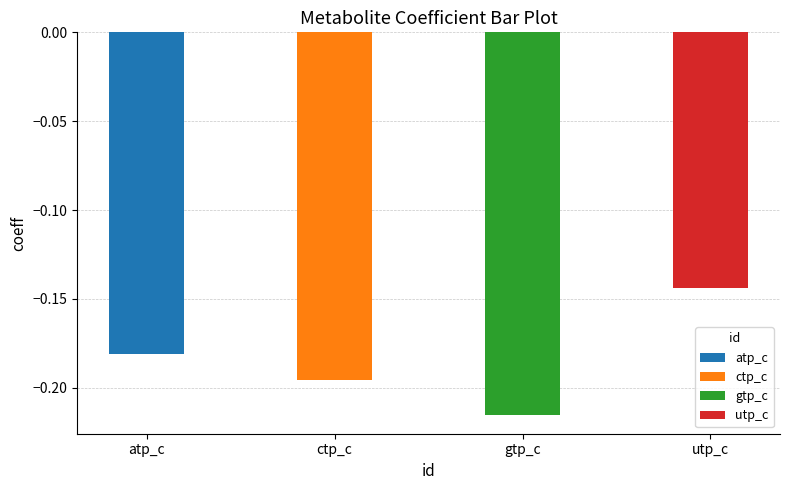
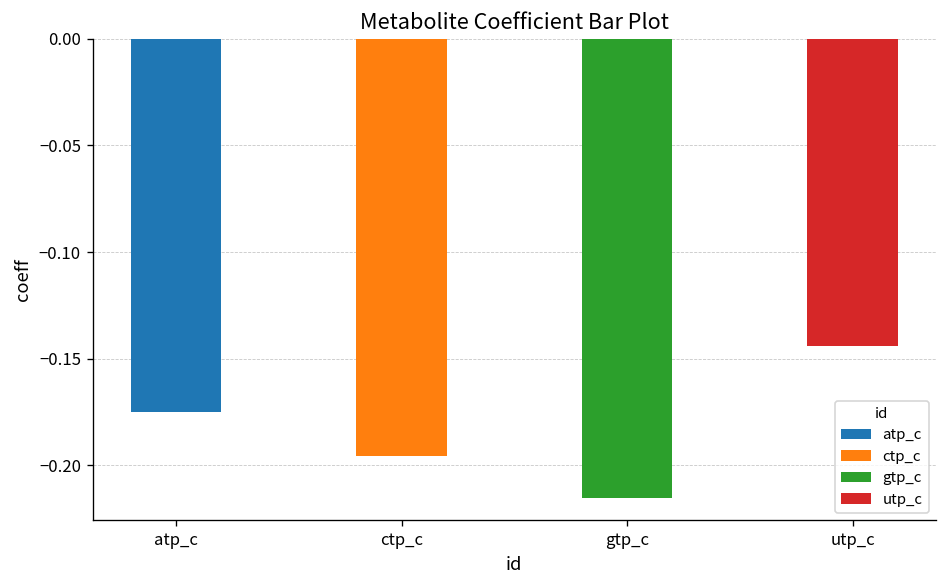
atp_c: -0.181 -> -0.175
